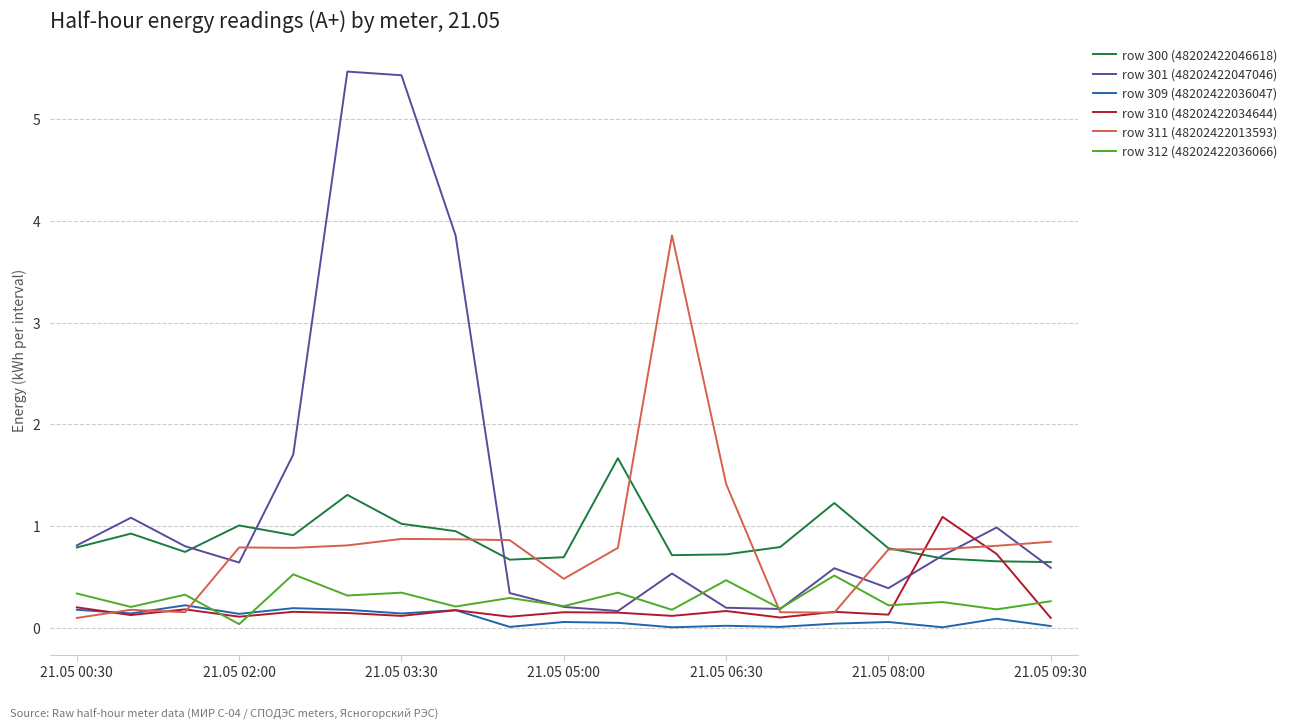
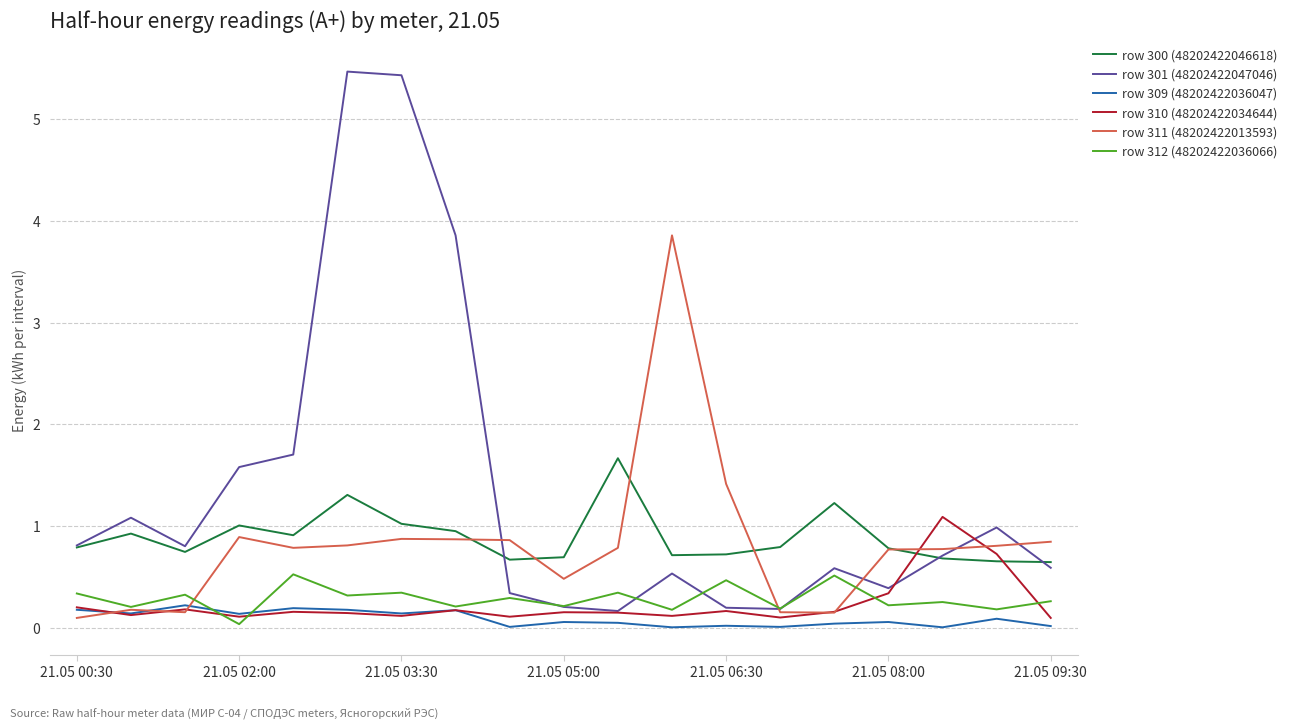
row 301 (48202422047046), 21.05 02:00: 0.64 -> 1.58
row 311 (48202422013593), 21.05 02:00: 0.79 -> 0.89
row 310 (48202422034644), 21.05 08:00: 0.13 -> 0.34
